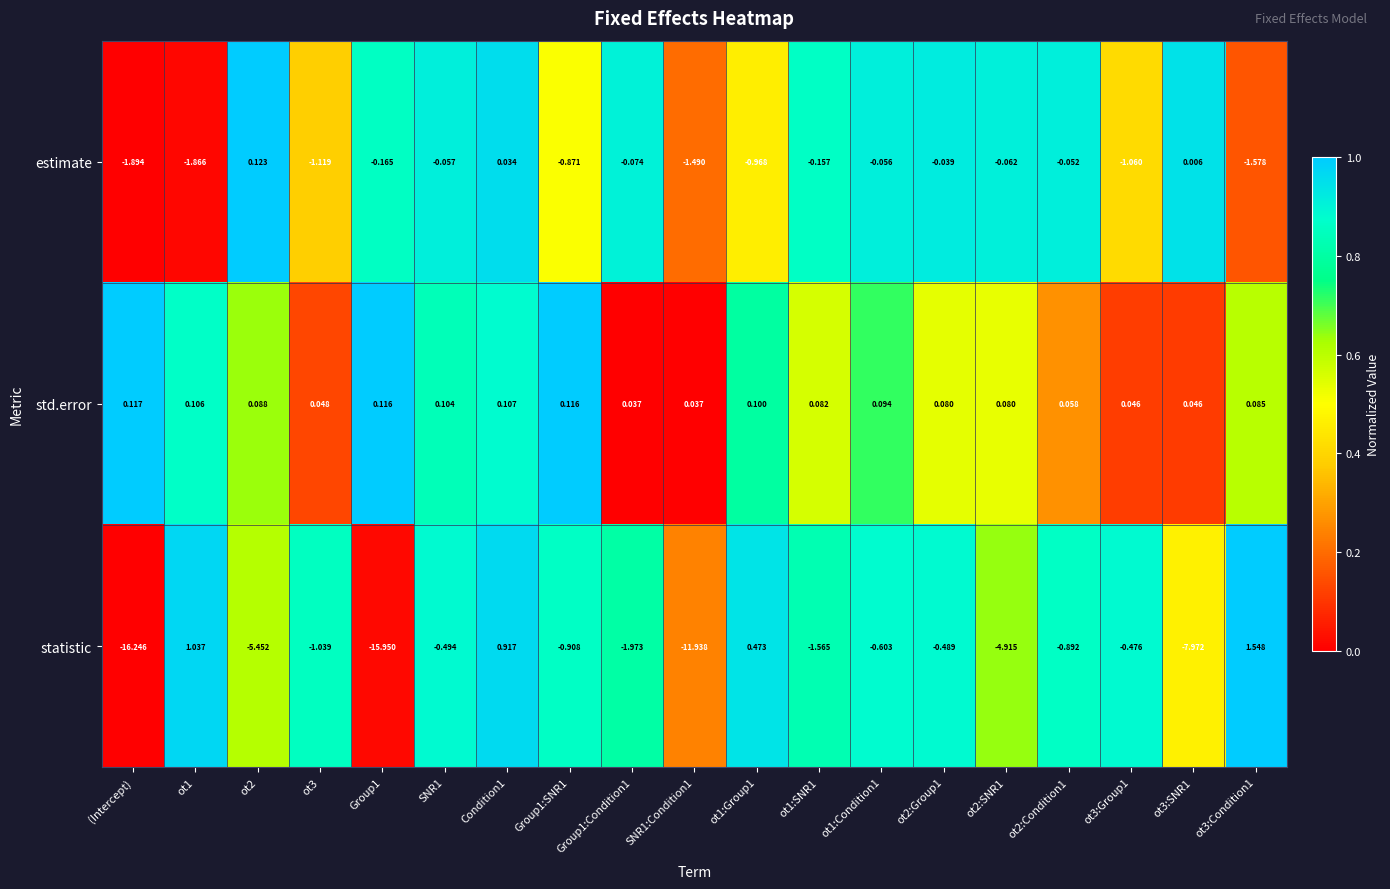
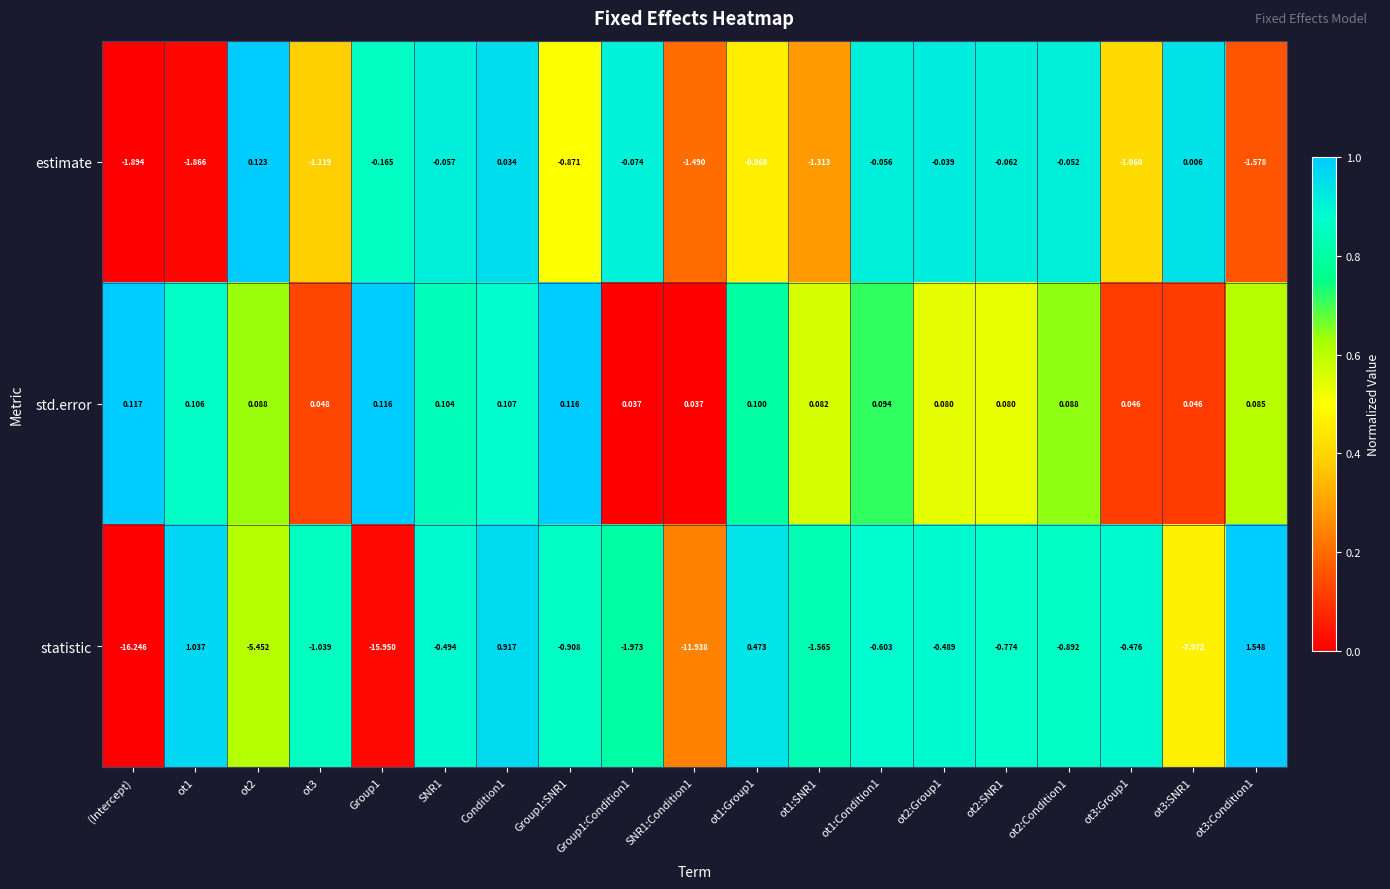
estimate, ot1:SNR1: -0.157 -> -1.313
std.error, ot2:Condition1: 0.058 -> 0.088
statistic, ot2:SNR1: -4.915 -> -0.774
